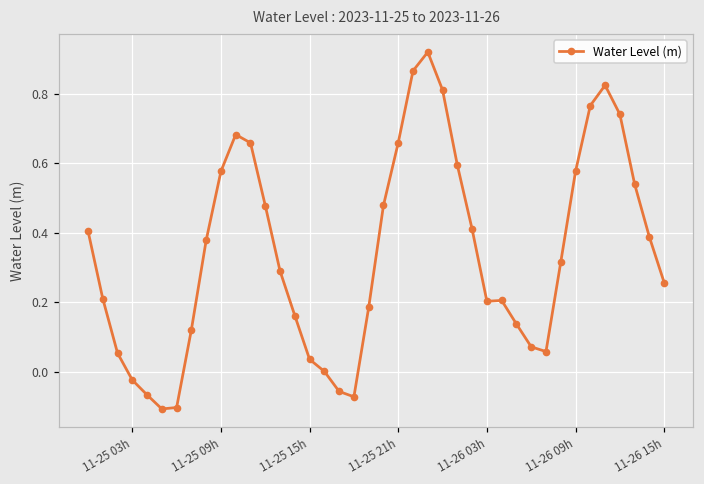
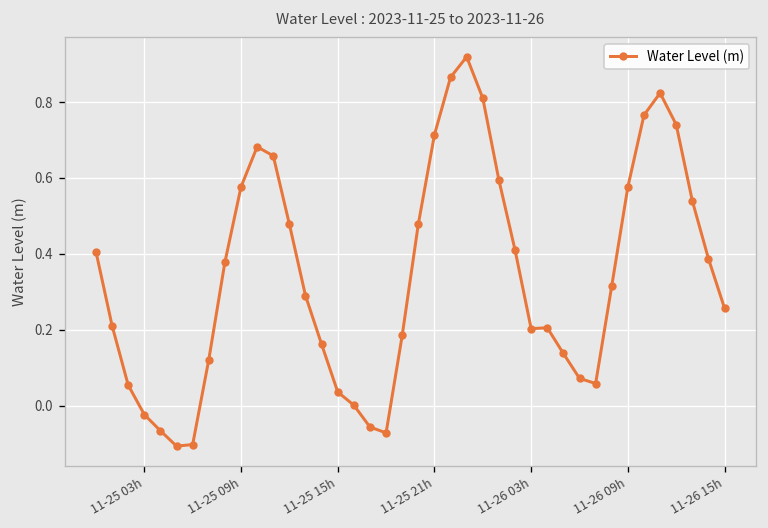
11-25 21h: 0.66 -> 0.71
